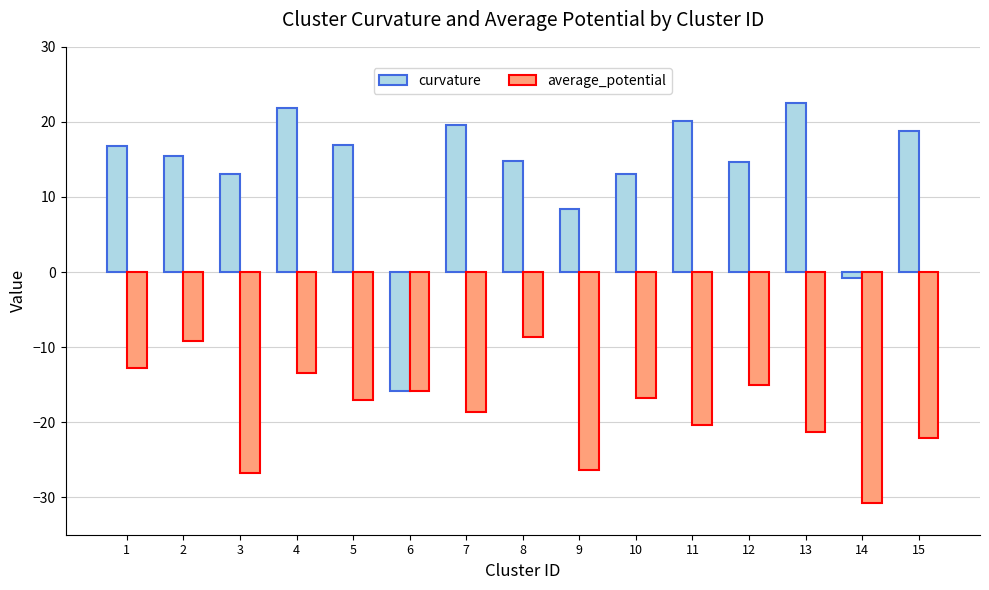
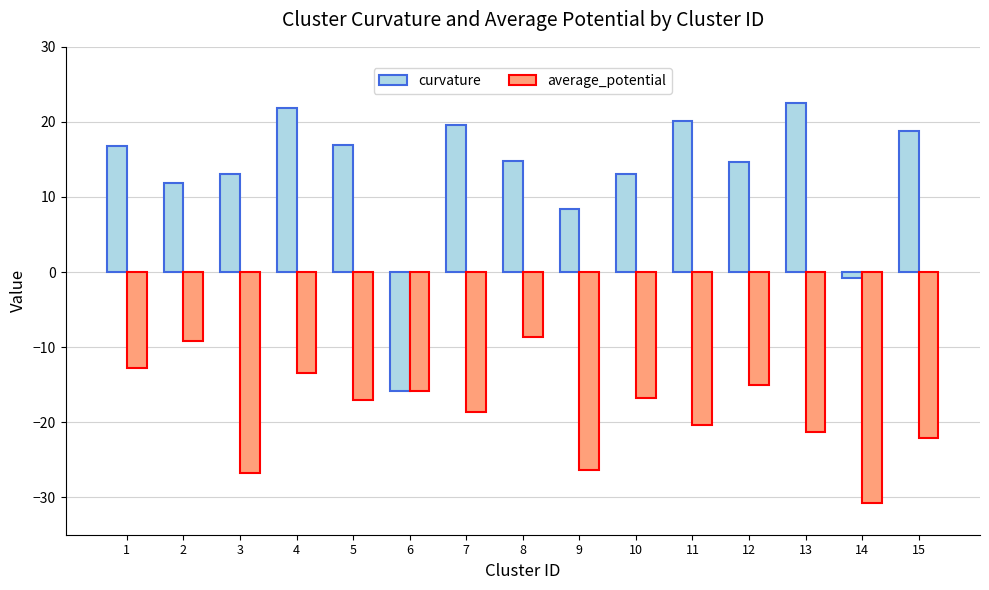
curvature, 2: 16 -> 12
